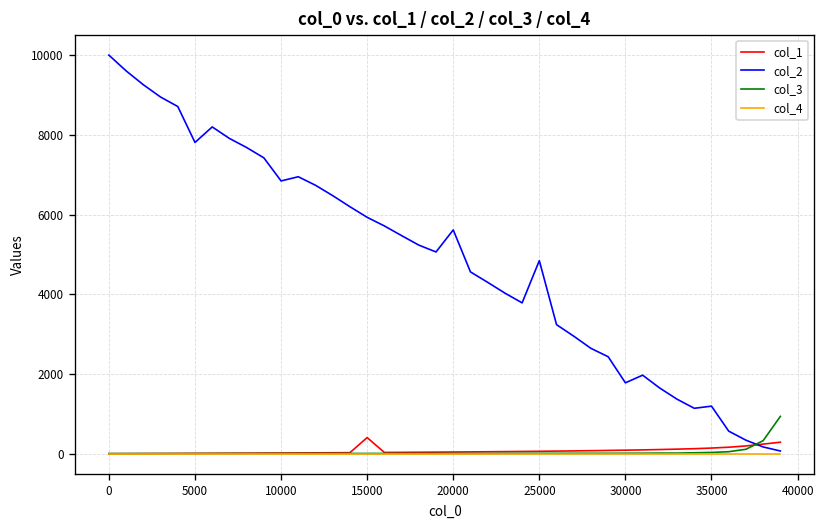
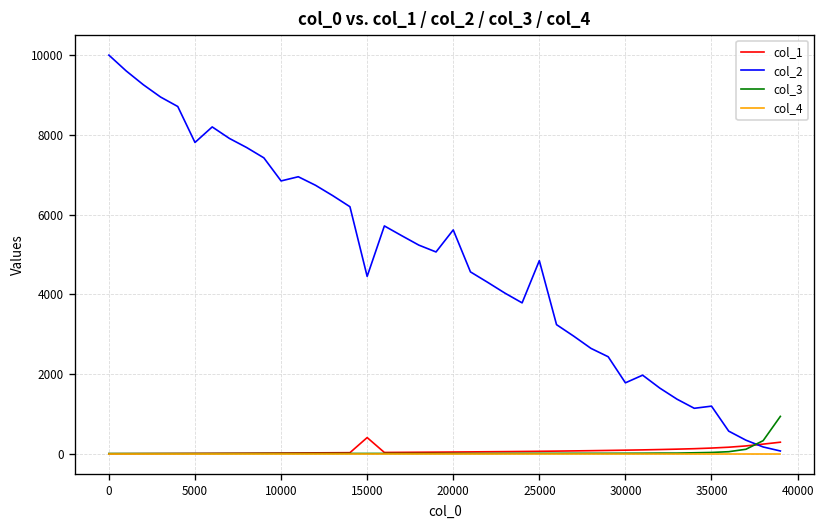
col_2, 15000: 5900 -> 4400
